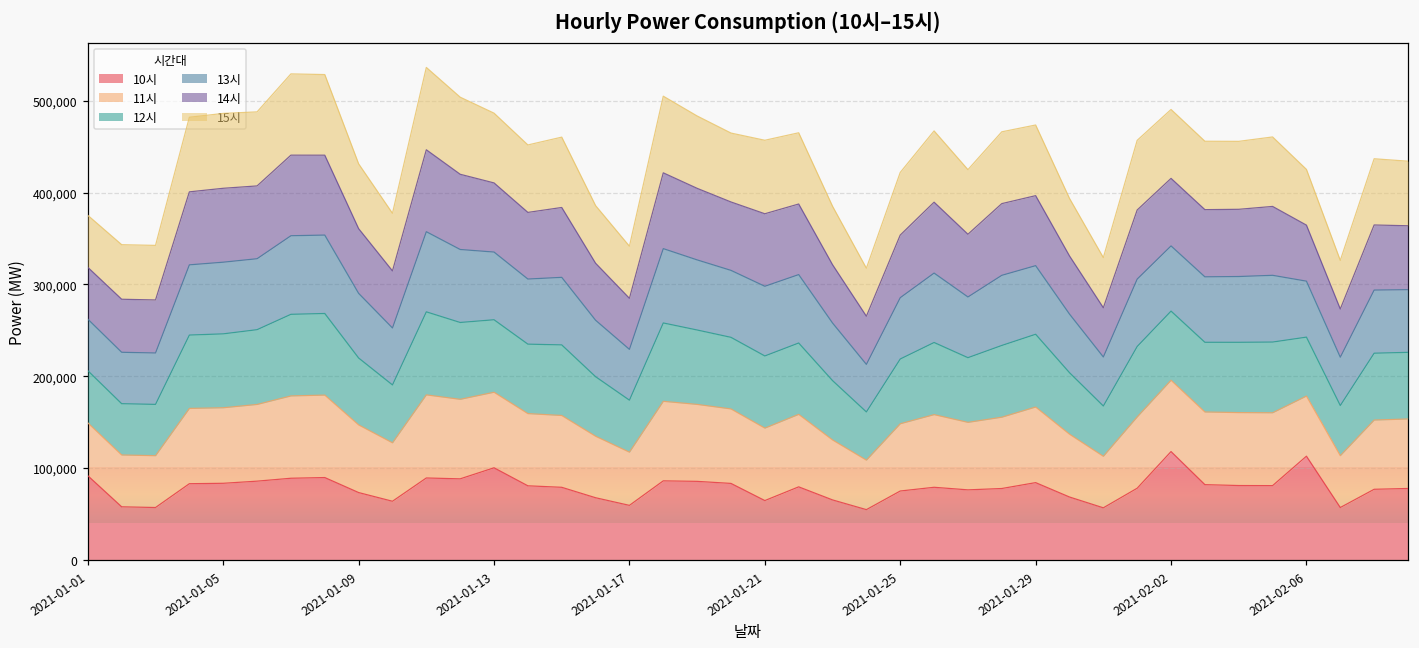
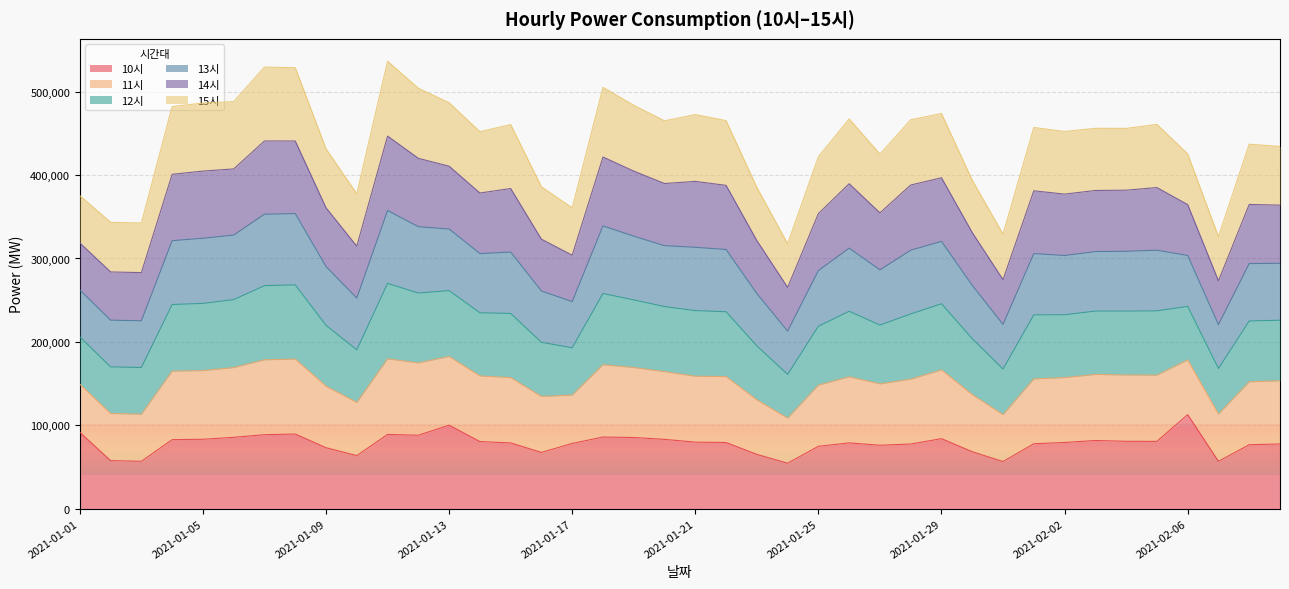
10시, 2021-01-17: 60,000 -> 80,000
10시, 2021-01-21: 60,000 -> 80,000
10시, 2021-02-02: 120,000 -> 80,000
